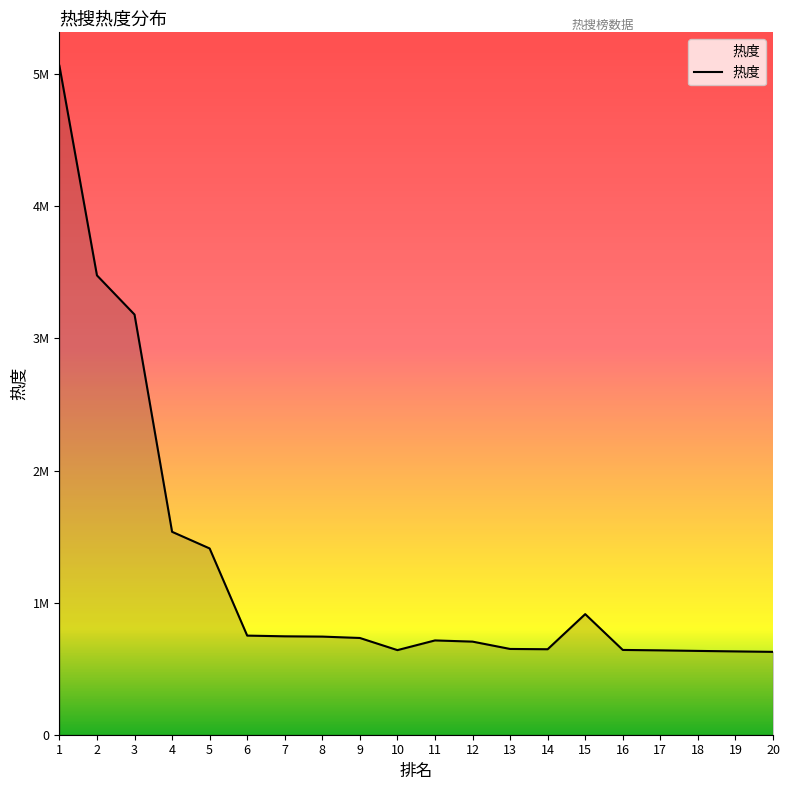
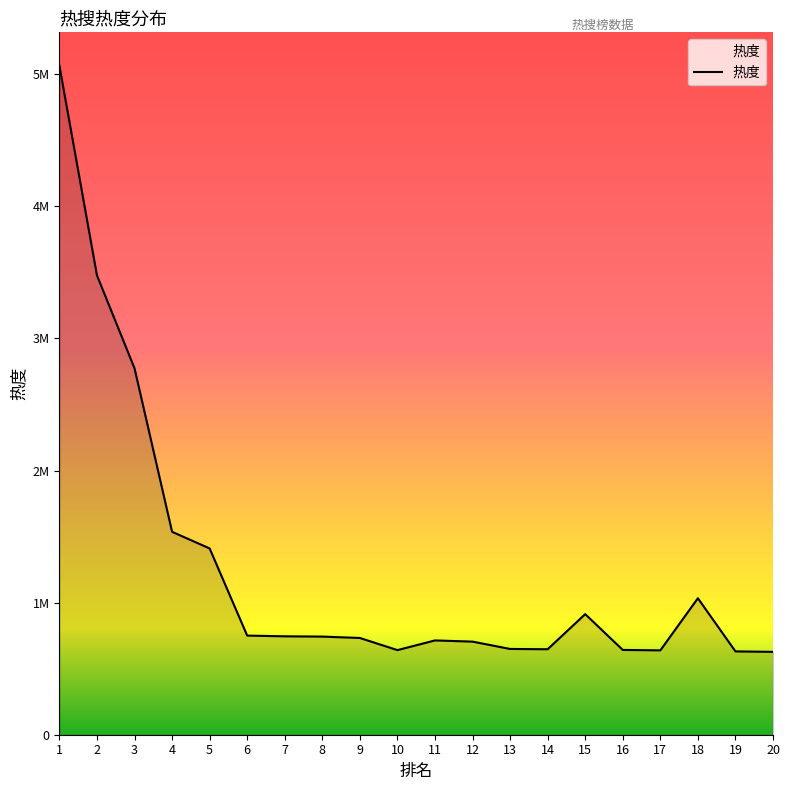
3: 3180000 -> 2770000
18: 630000 -> 1030000
